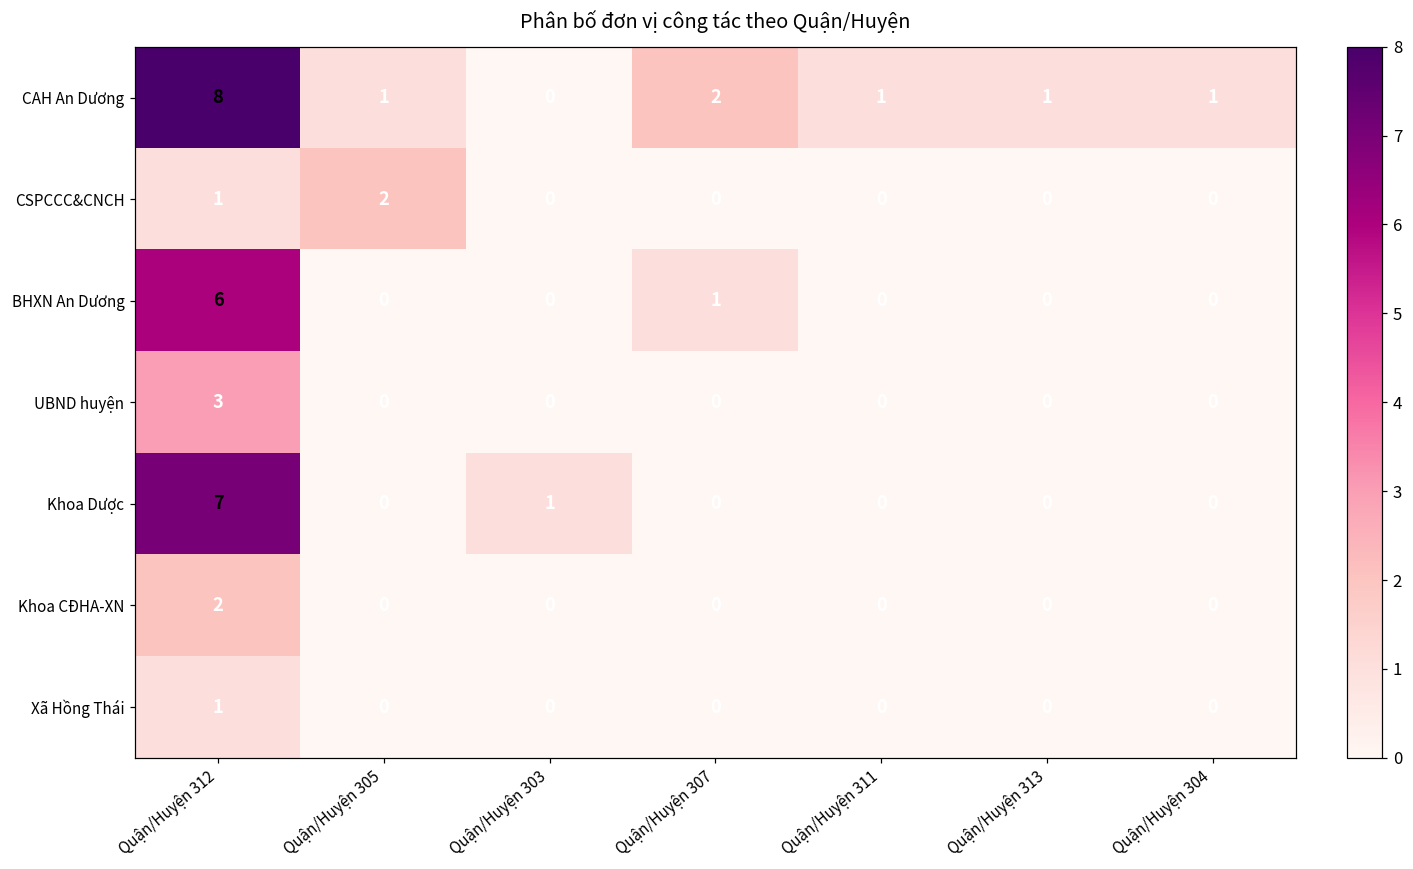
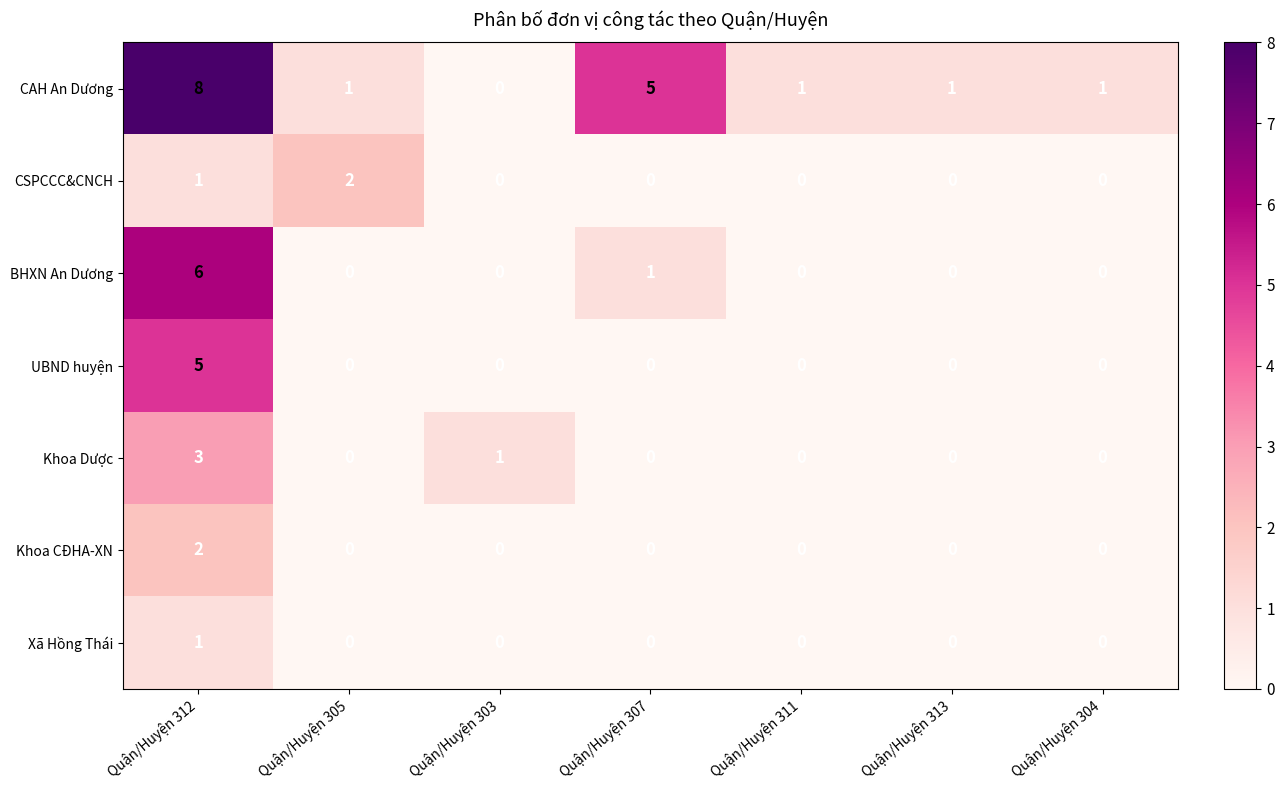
CAH An Dương, Quận/Huyện 307: 2 -> 5
UBND huyện, Quận/Huyện 312: 3 -> 5
Khoa Dược, Quận/Huyện 312: 7 -> 3
